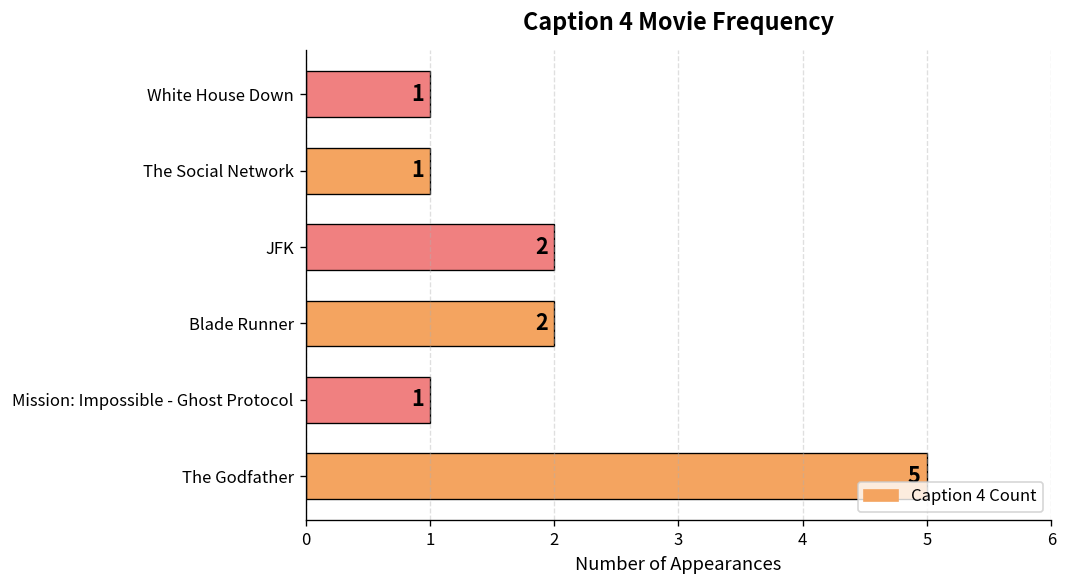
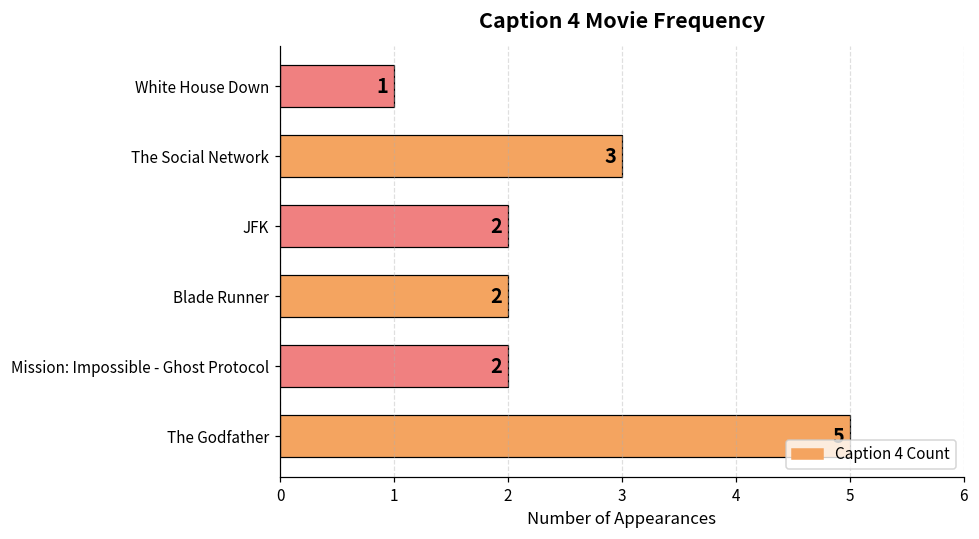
The Social Network: 1 -> 3
Mission: Impossible - Ghost Protocol: 1 -> 2
